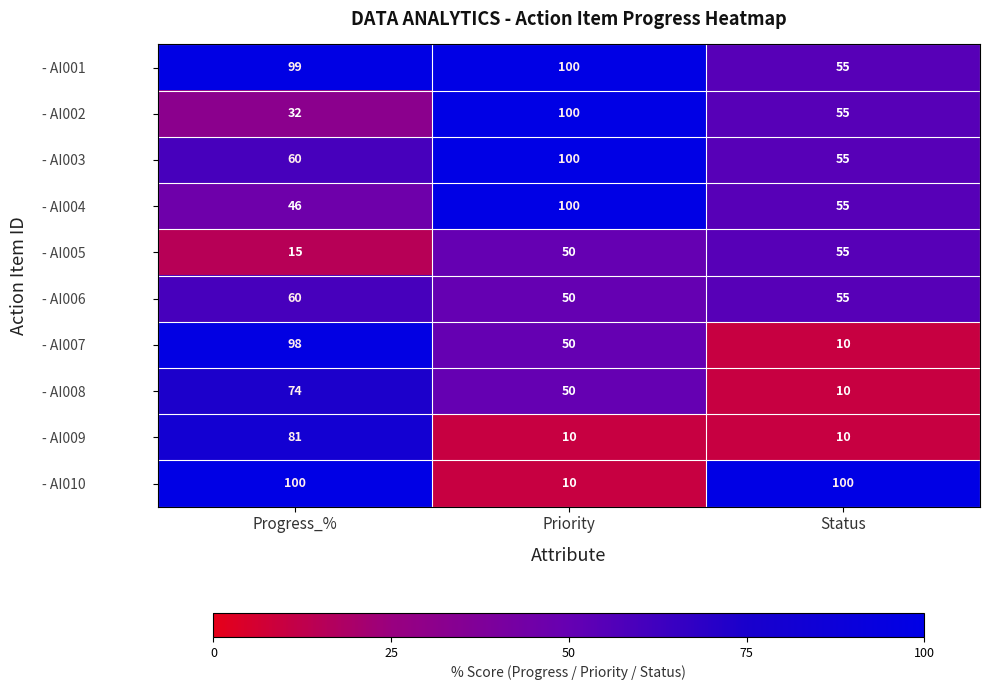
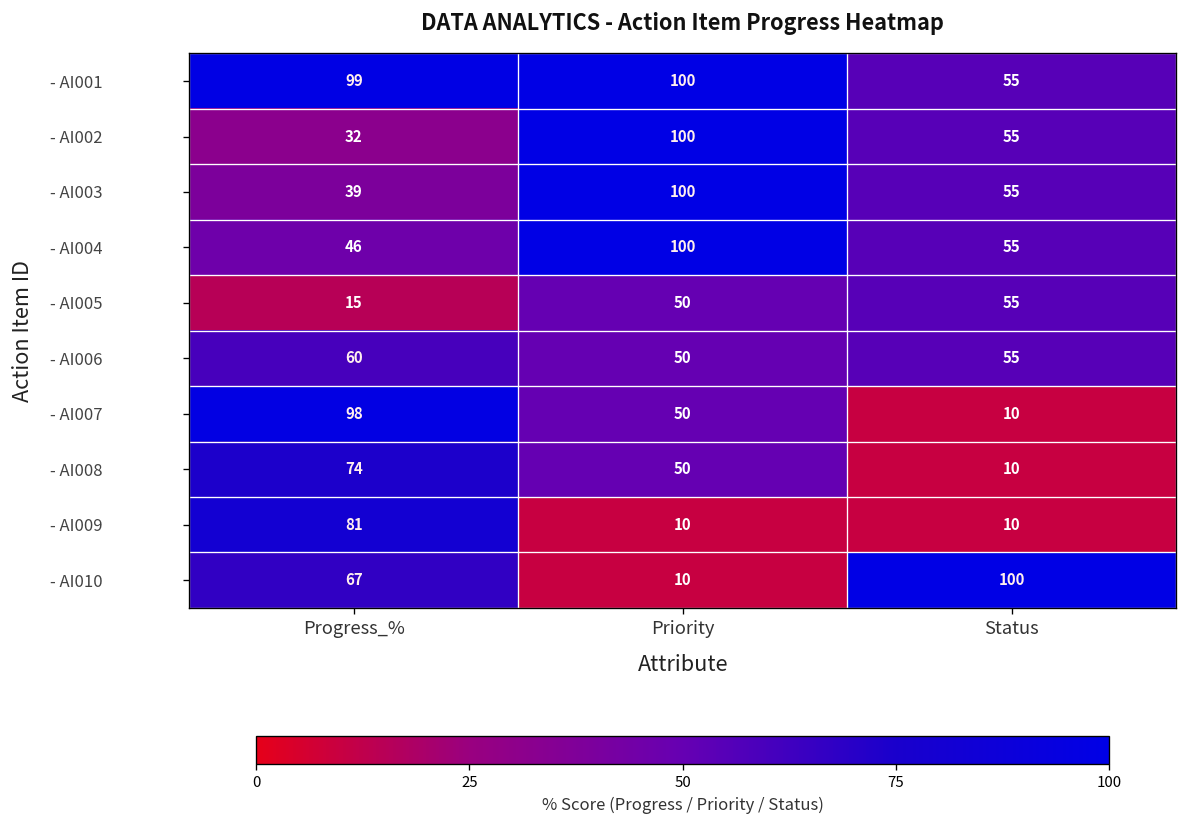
- AI003, Progress_%: 60 -> 39
- AI010, Progress_%: 100 -> 67
